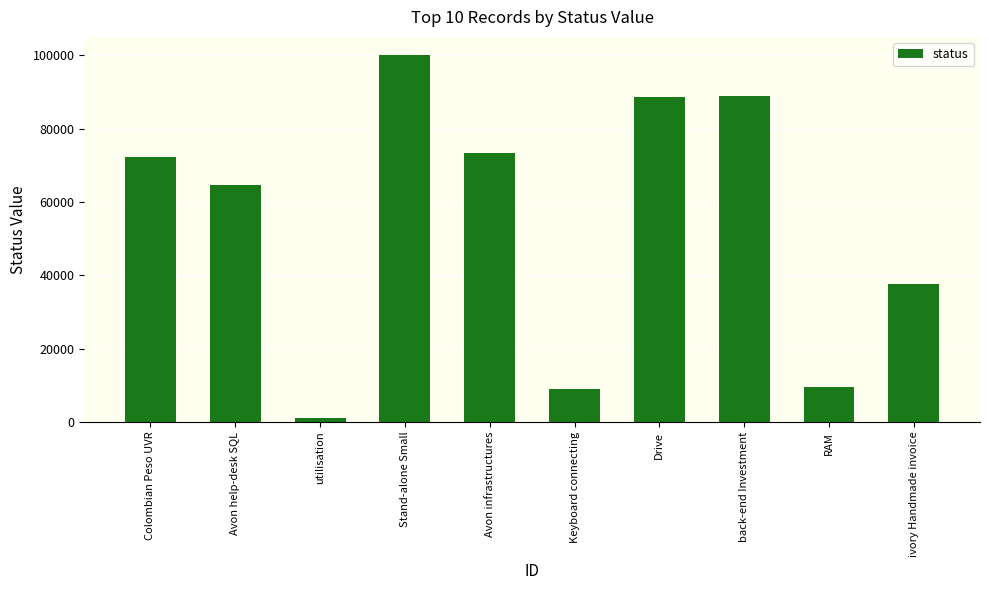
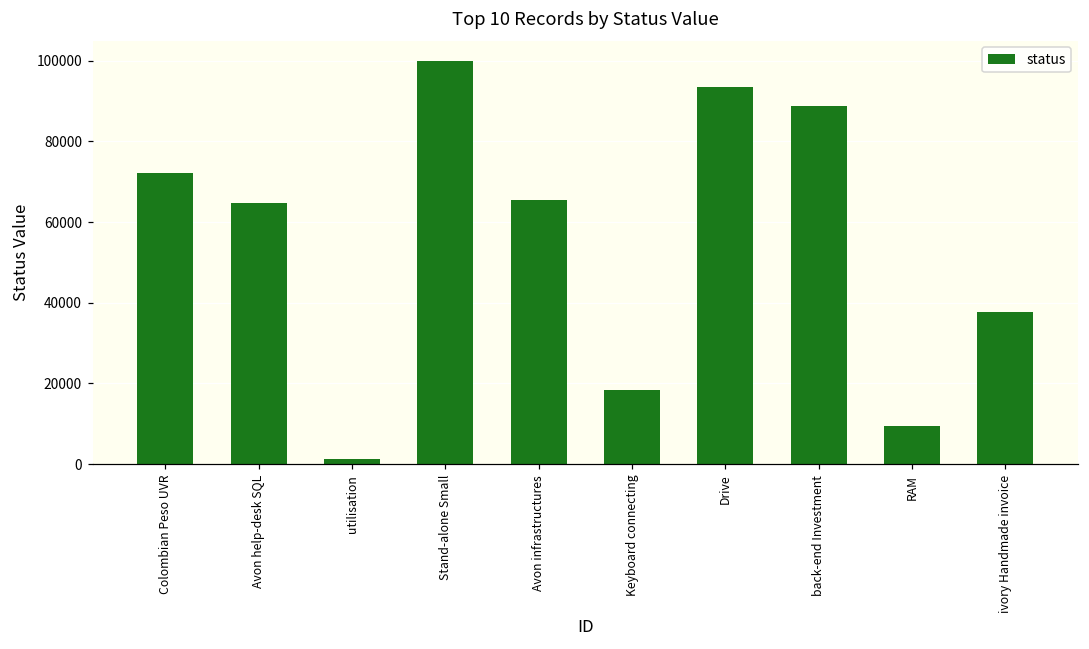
Avon infrastructures: 73000 -> 65000
Keyboard connecting: 9000 -> 18000
Drive: 88000 -> 93000
